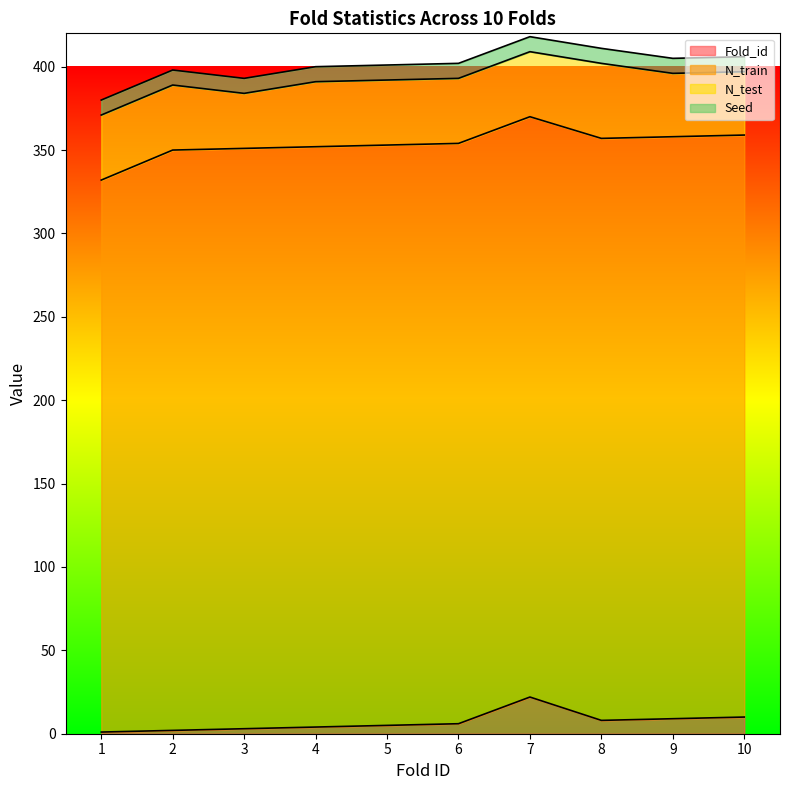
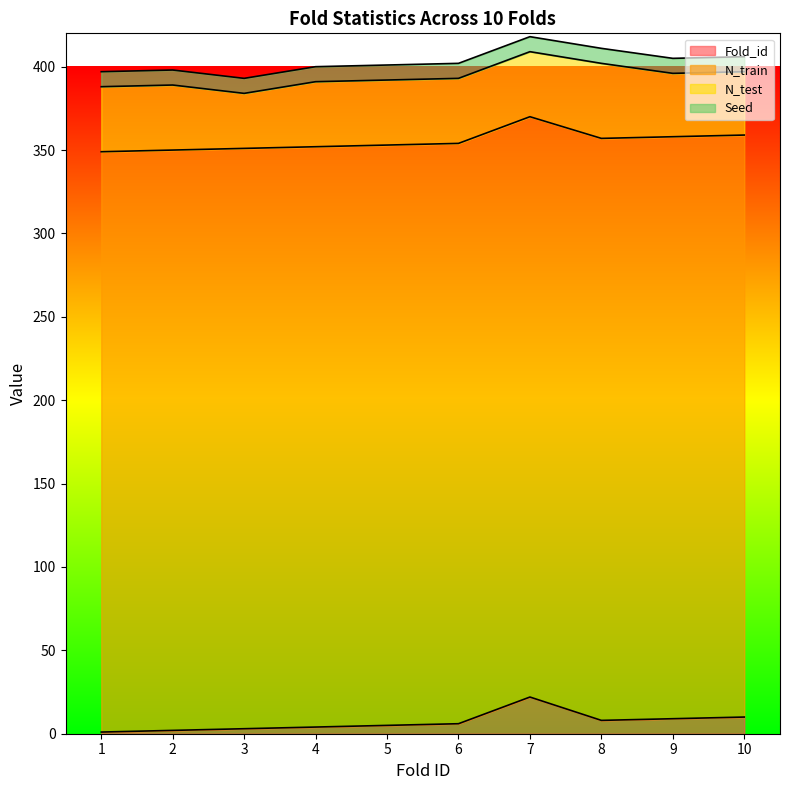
N_train, 1: 331 -> 348
